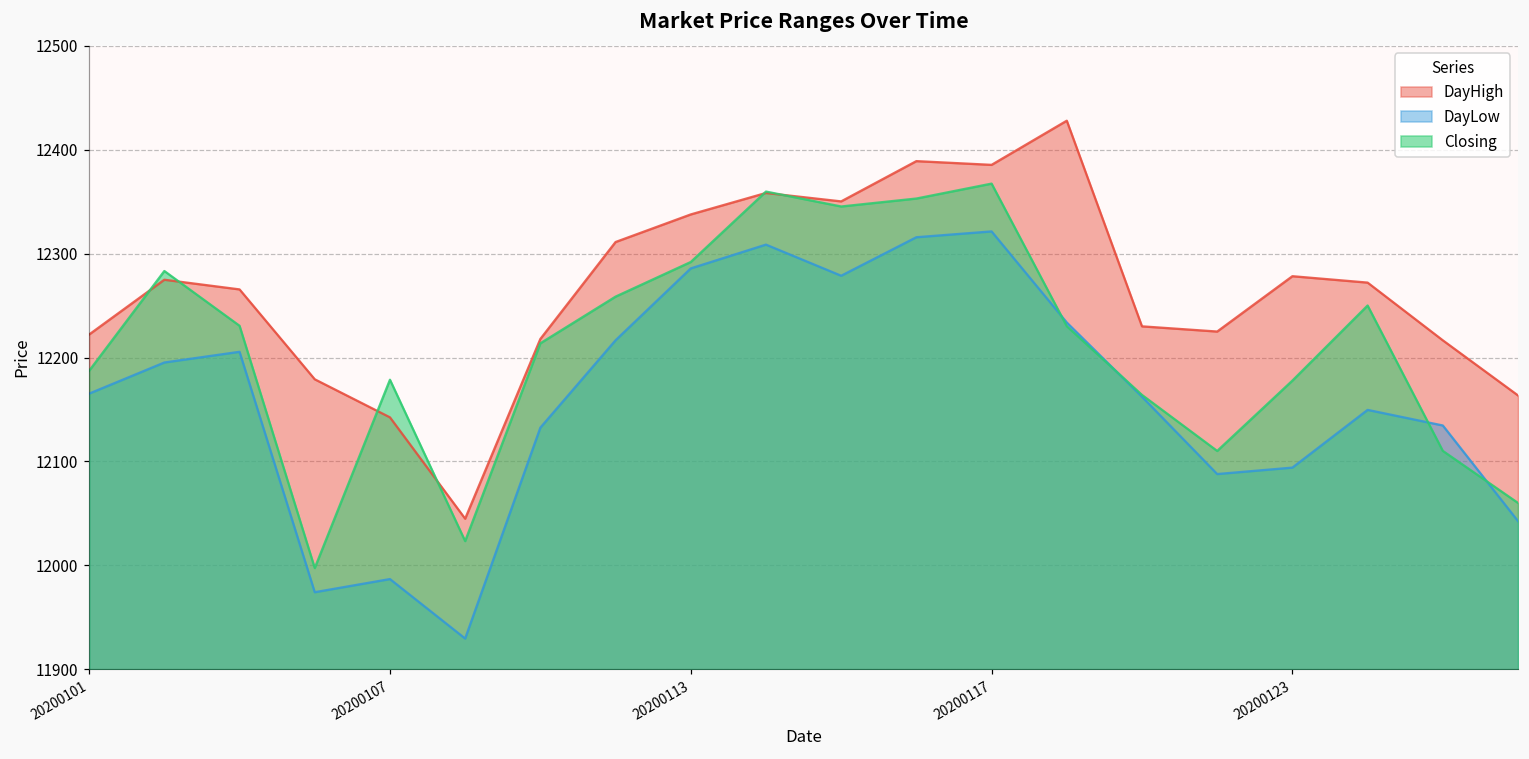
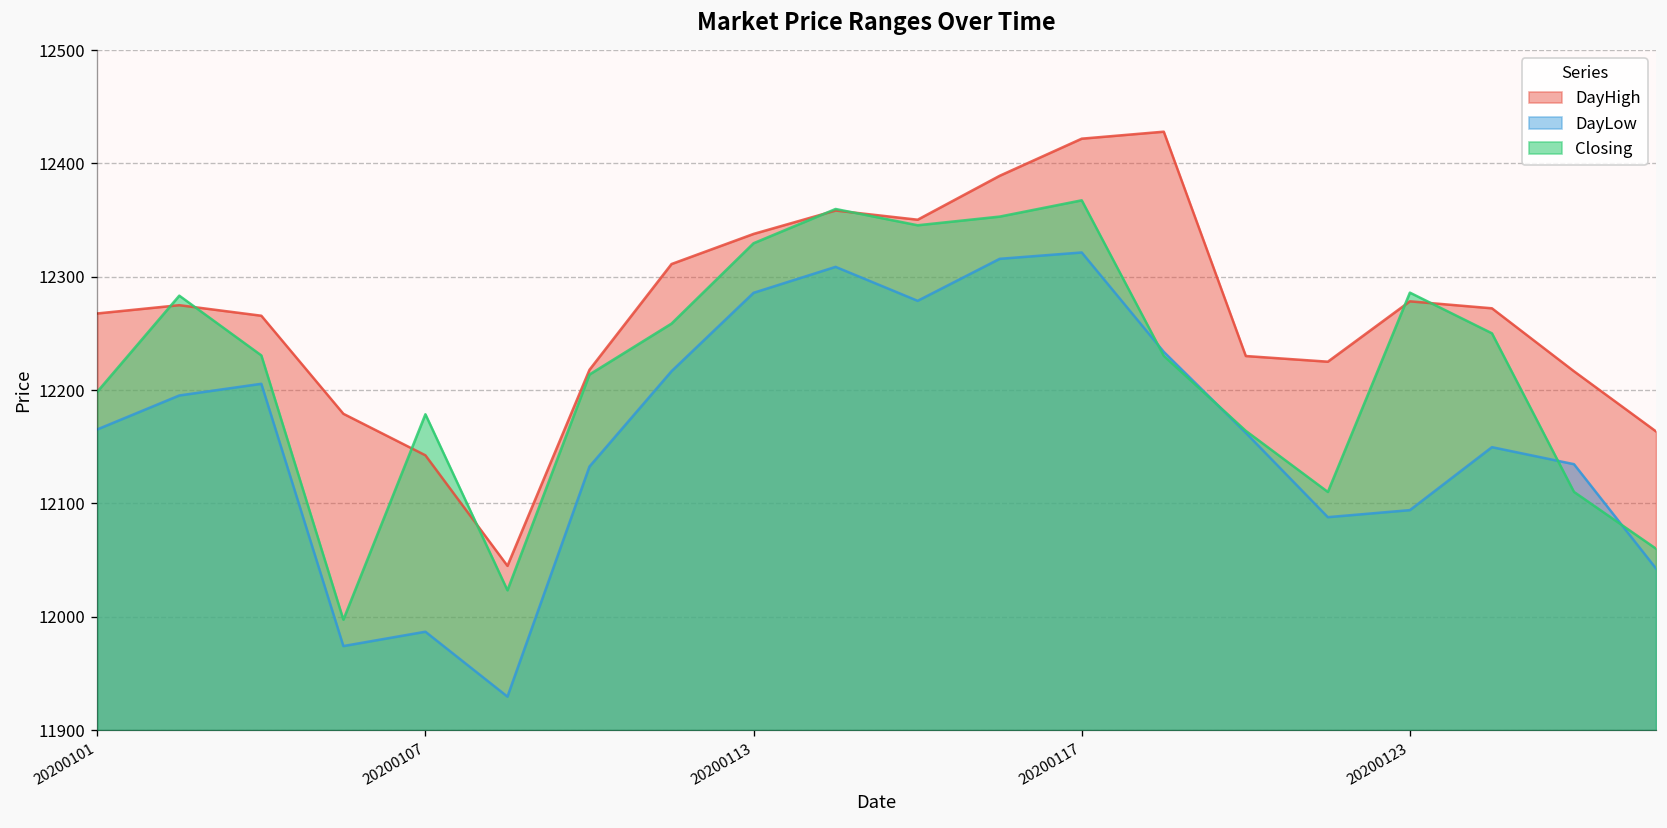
DayHigh, 20200101: 12220 -> 12270
Closing, 20200101: 12190 -> 12200
Closing, 20200113: 12290 -> 12330
DayHigh, 20200117: 12390 -> 12420
Closing, 20200123: 12180 -> 12290
